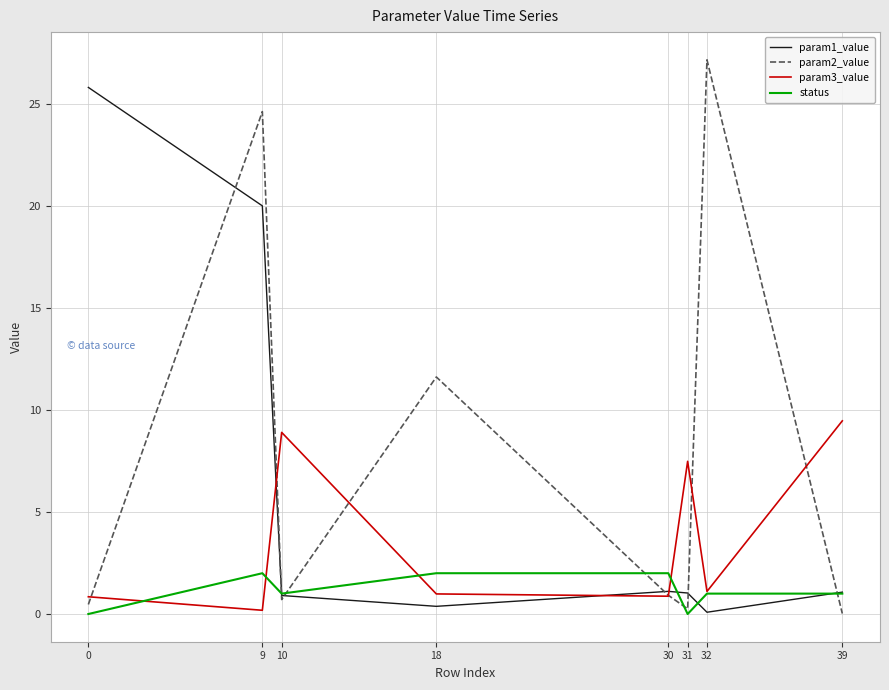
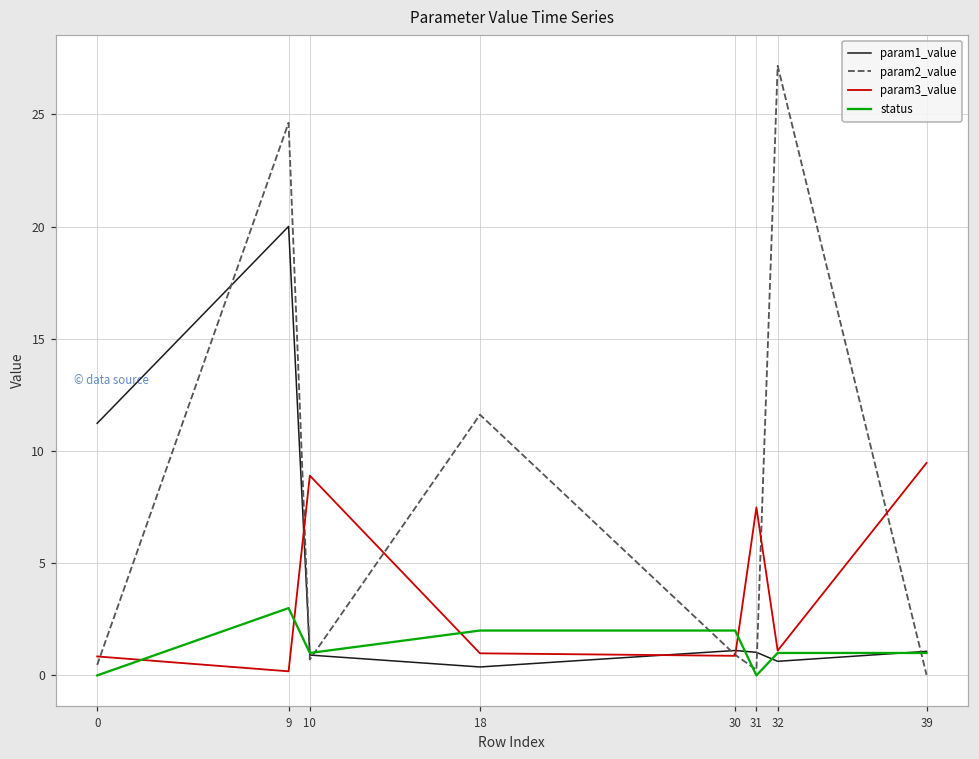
param1_value, 0: 25.8 -> 11.2
status, 9: 2 -> 3
param1_value, 32: 0.1 -> 0.6
